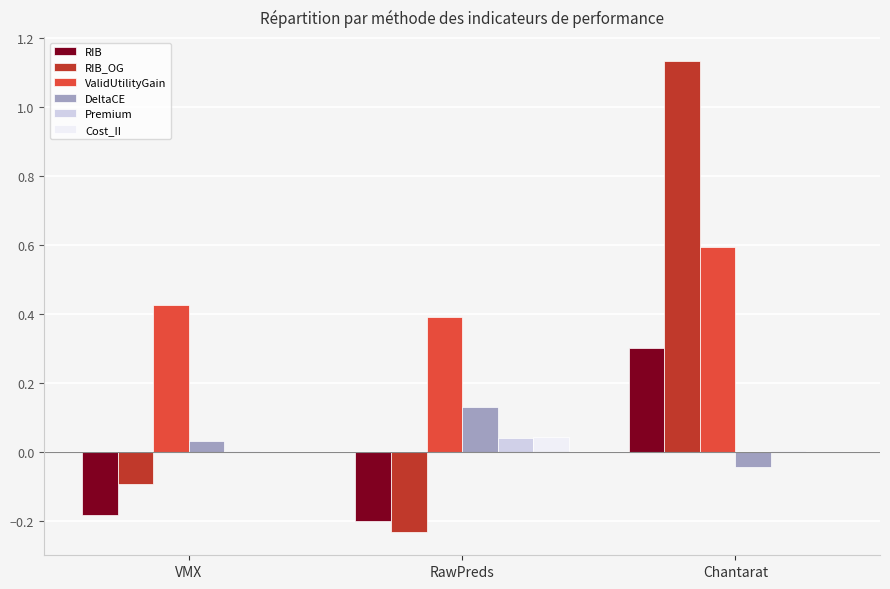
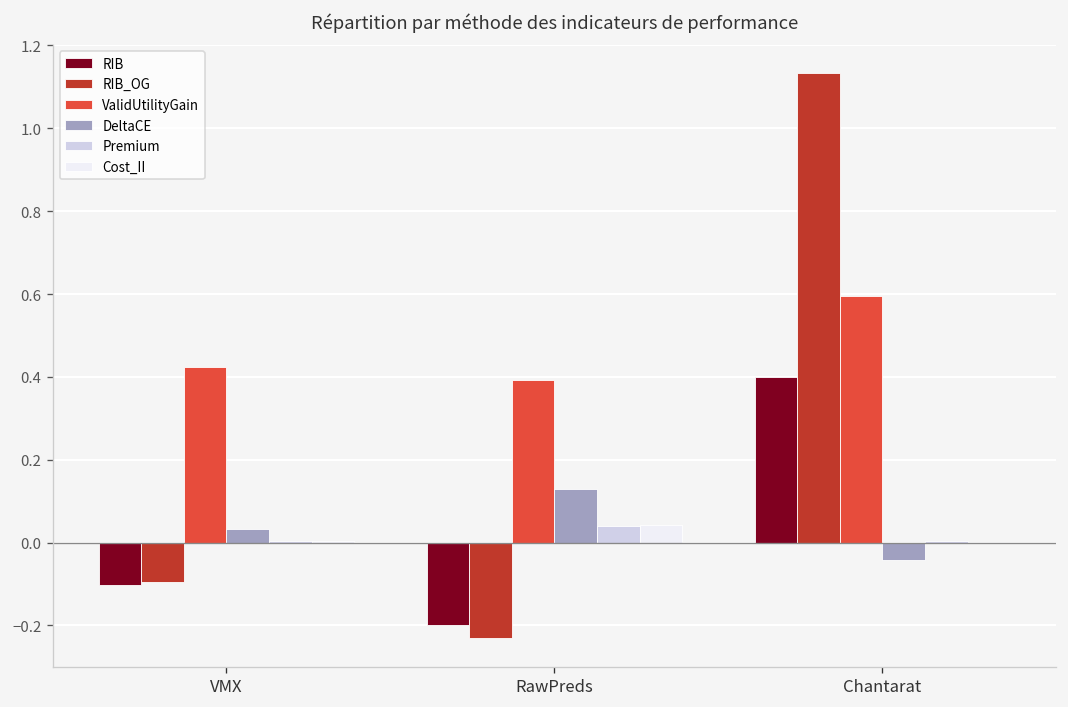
RIB, VMX: -0.18 -> -0.10
RIB, Chantarat: 0.30 -> 0.40
